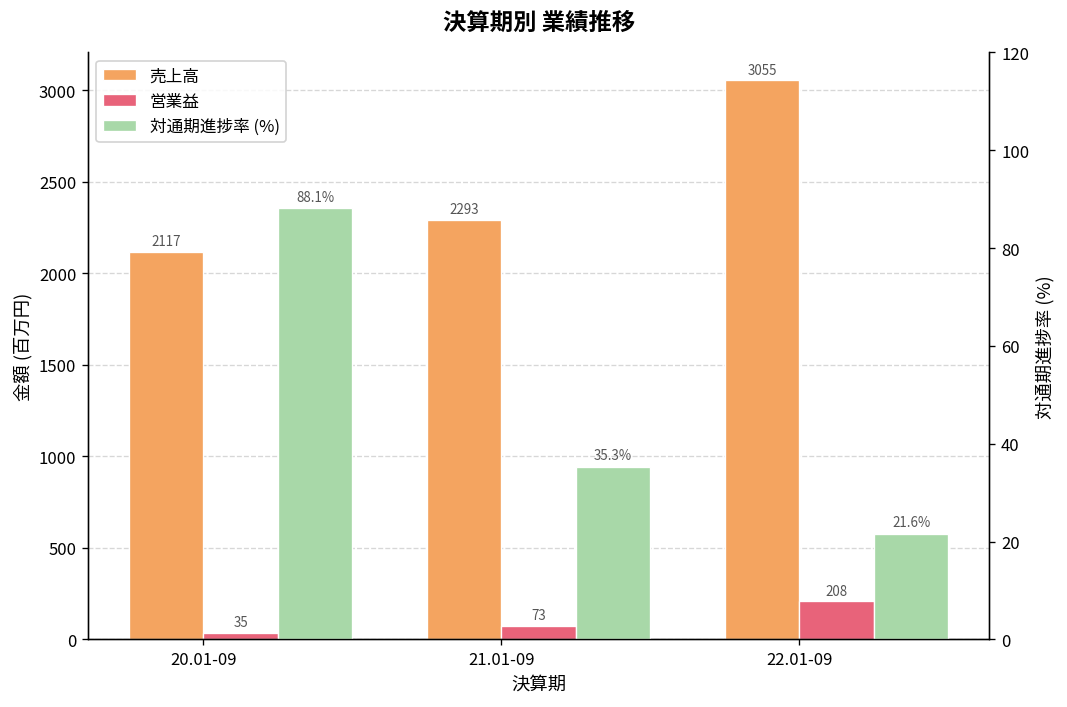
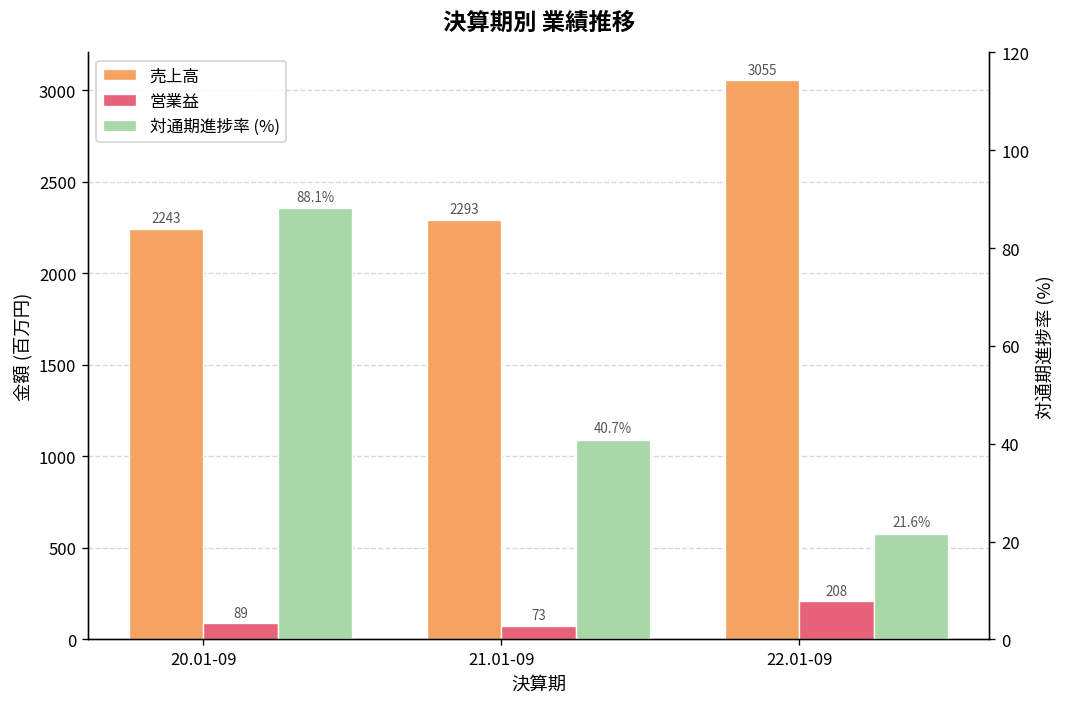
売上高, 20.01-09: 2117 -> 2243
営業益, 20.01-09: 35 -> 89
対通期進捗率 (%), 21.01-09: 35.3% -> 40.7%
